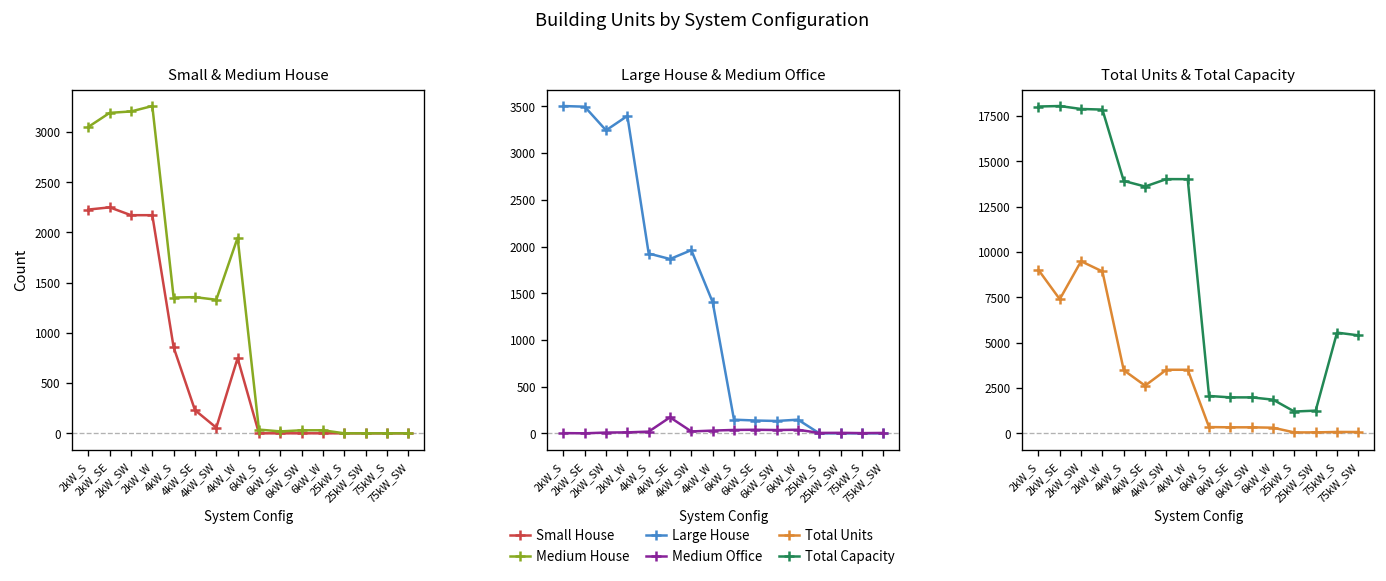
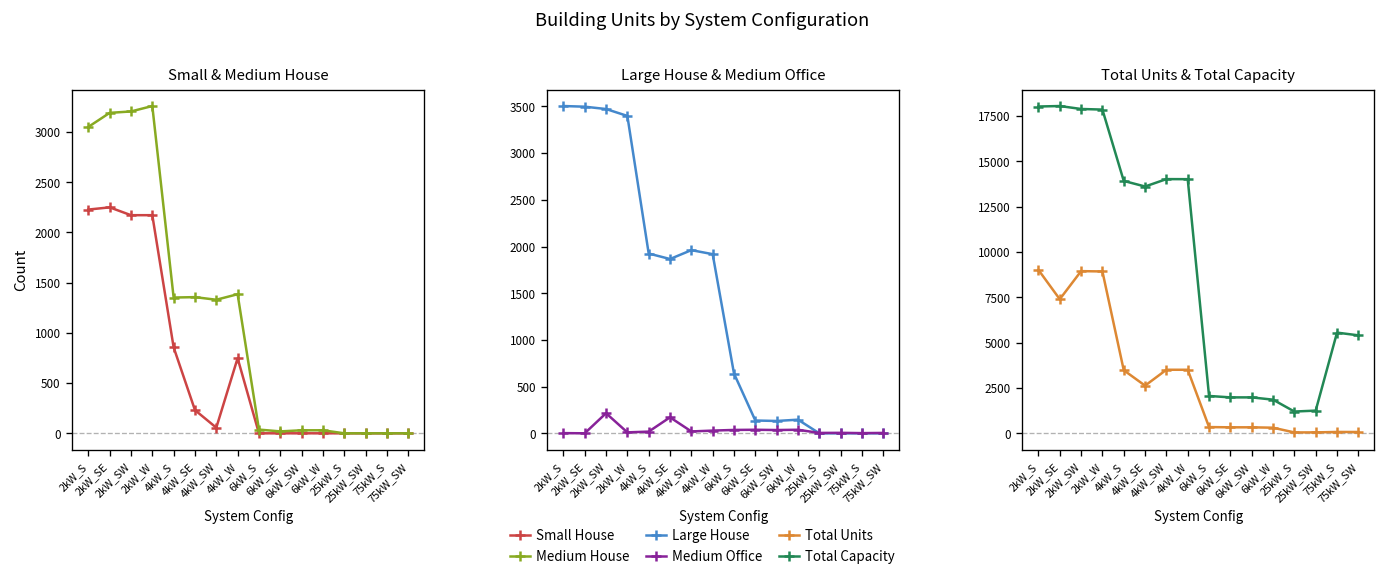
Small & Medium House, Medium House, 4kW_W: 1900 -> 1400
Large House & Medium Office, Large House, 2kW_SW: 3200 -> 3500
Large House & Medium Office, Medium Office, 2kW_SW: 0 -> 200
Large House & Medium Office, Large House, 4kW_W: 1400 -> 1900
Large House & Medium Office, Large House, 6kW_S: 100 -> 600
Total Units & Total Capacity, Total Units, 2kW_SW: 9500 -> 8900
